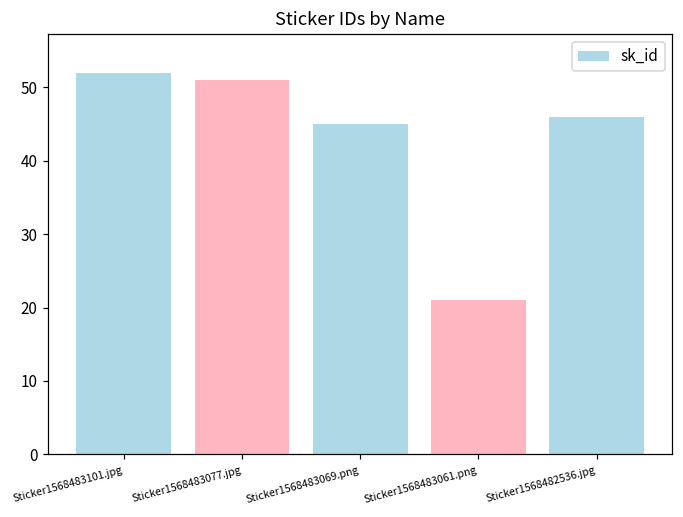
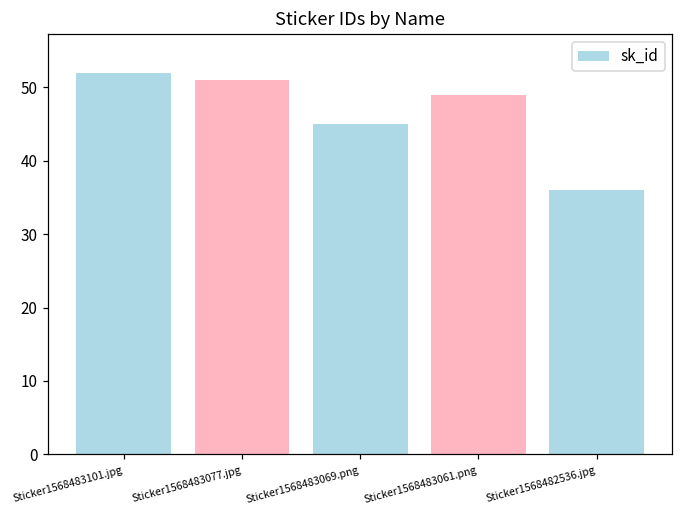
Sticker1568483061.png: 21 -> 49
Sticker1568482536.jpg: 46 -> 36
